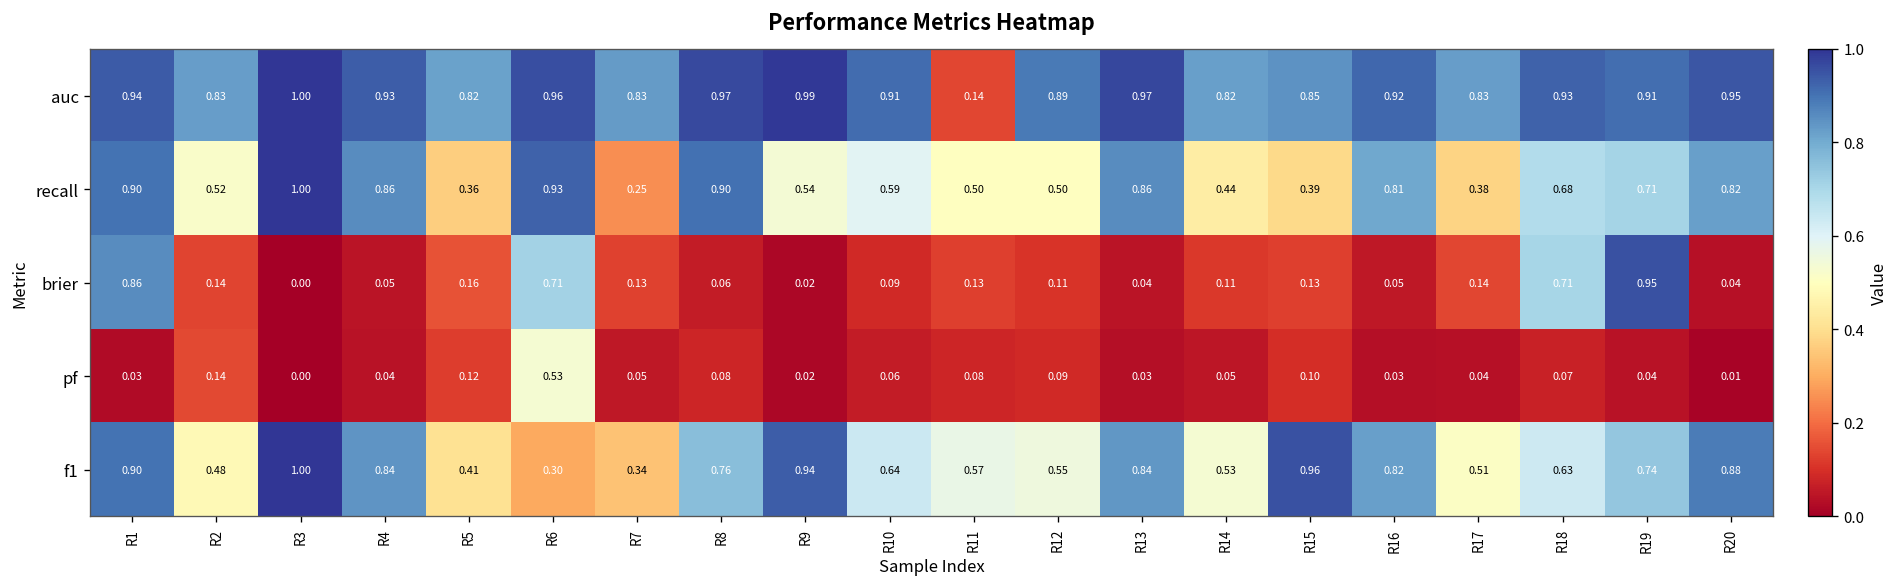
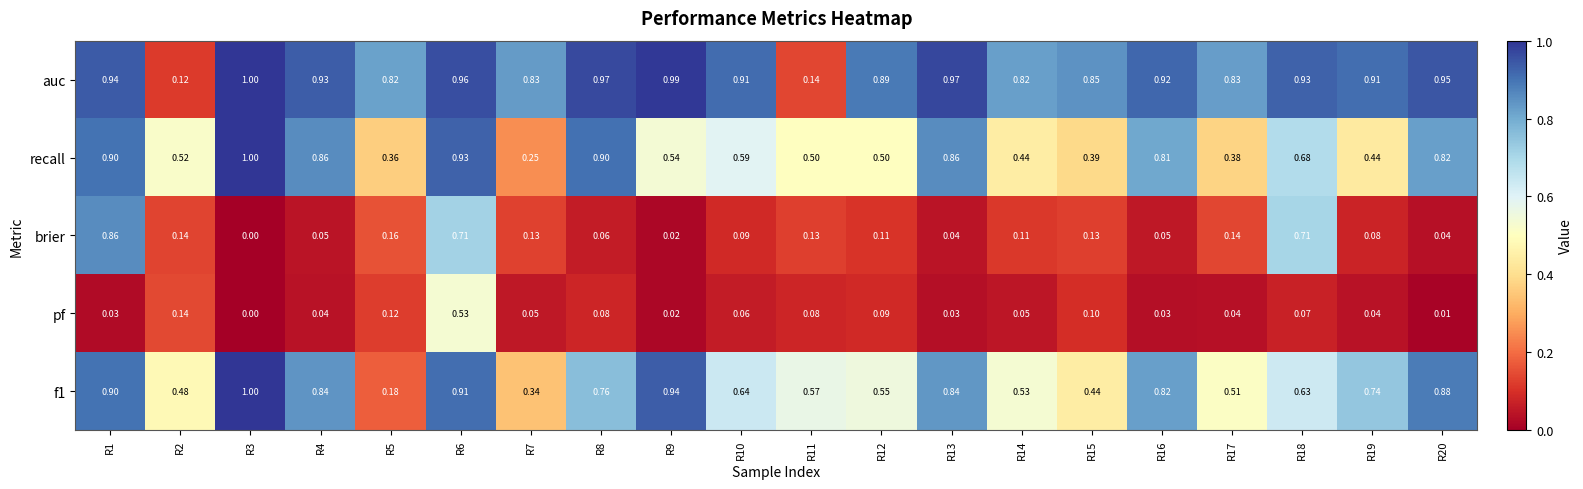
auc, R2: 0.83 -> 0.12
recall, R19: 0.71 -> 0.44
brier, R19: 0.95 -> 0.08
f1, R5: 0.41 -> 0.18
f1, R6: 0.30 -> 0.91
f1, R15: 0.96 -> 0.44
